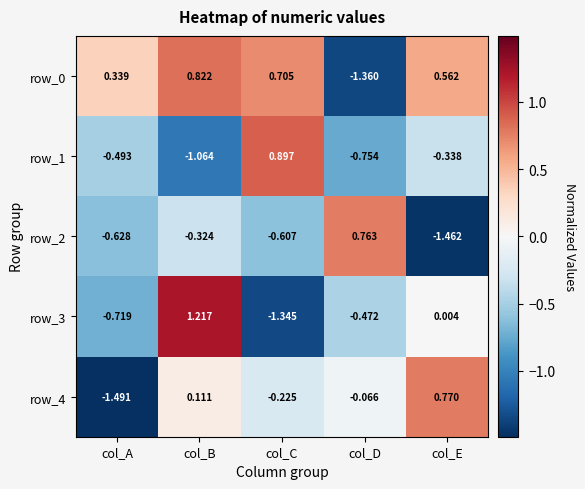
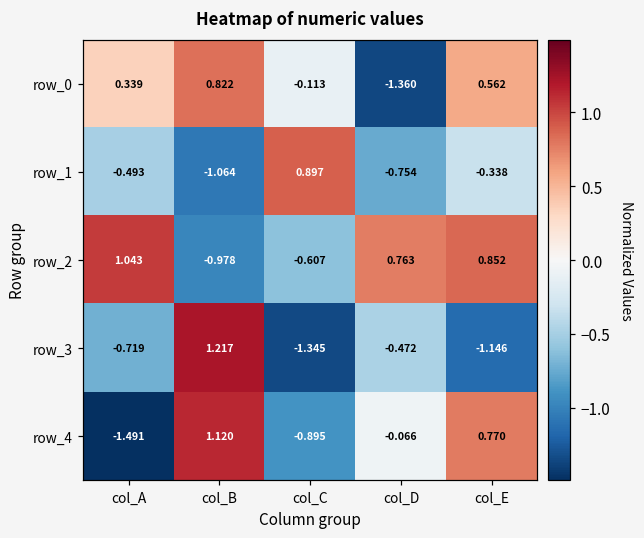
row_0, col_C: 0.705 -> -0.113
row_2, col_A: -0.628 -> 1.043
row_2, col_B: -0.324 -> -0.978
row_2, col_E: -1.462 -> 0.852
row_3, col_E: 0.004 -> -1.146
row_4, col_B: 0.111 -> 1.120
row_4, col_C: -0.225 -> -0.895
